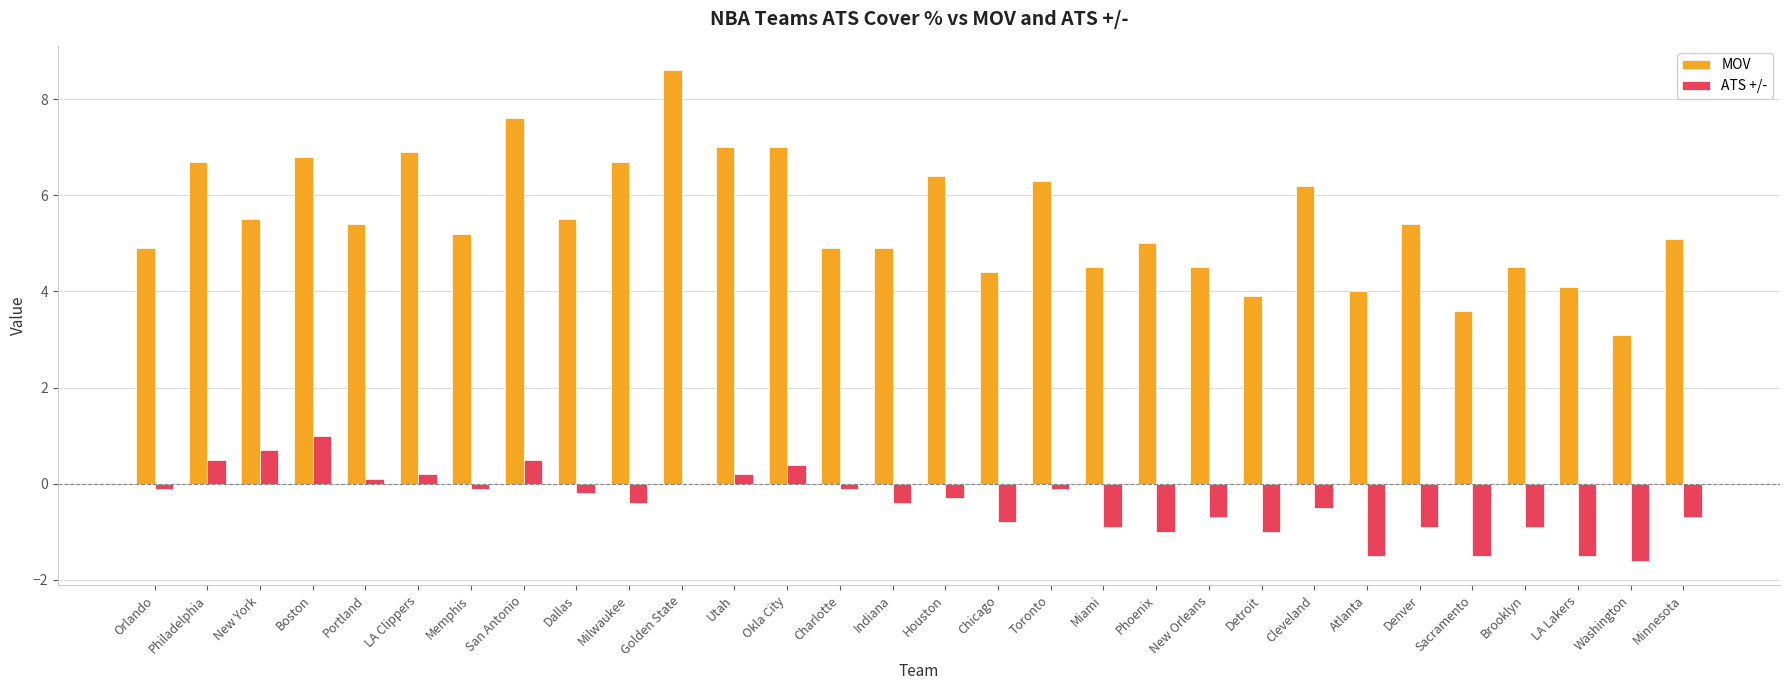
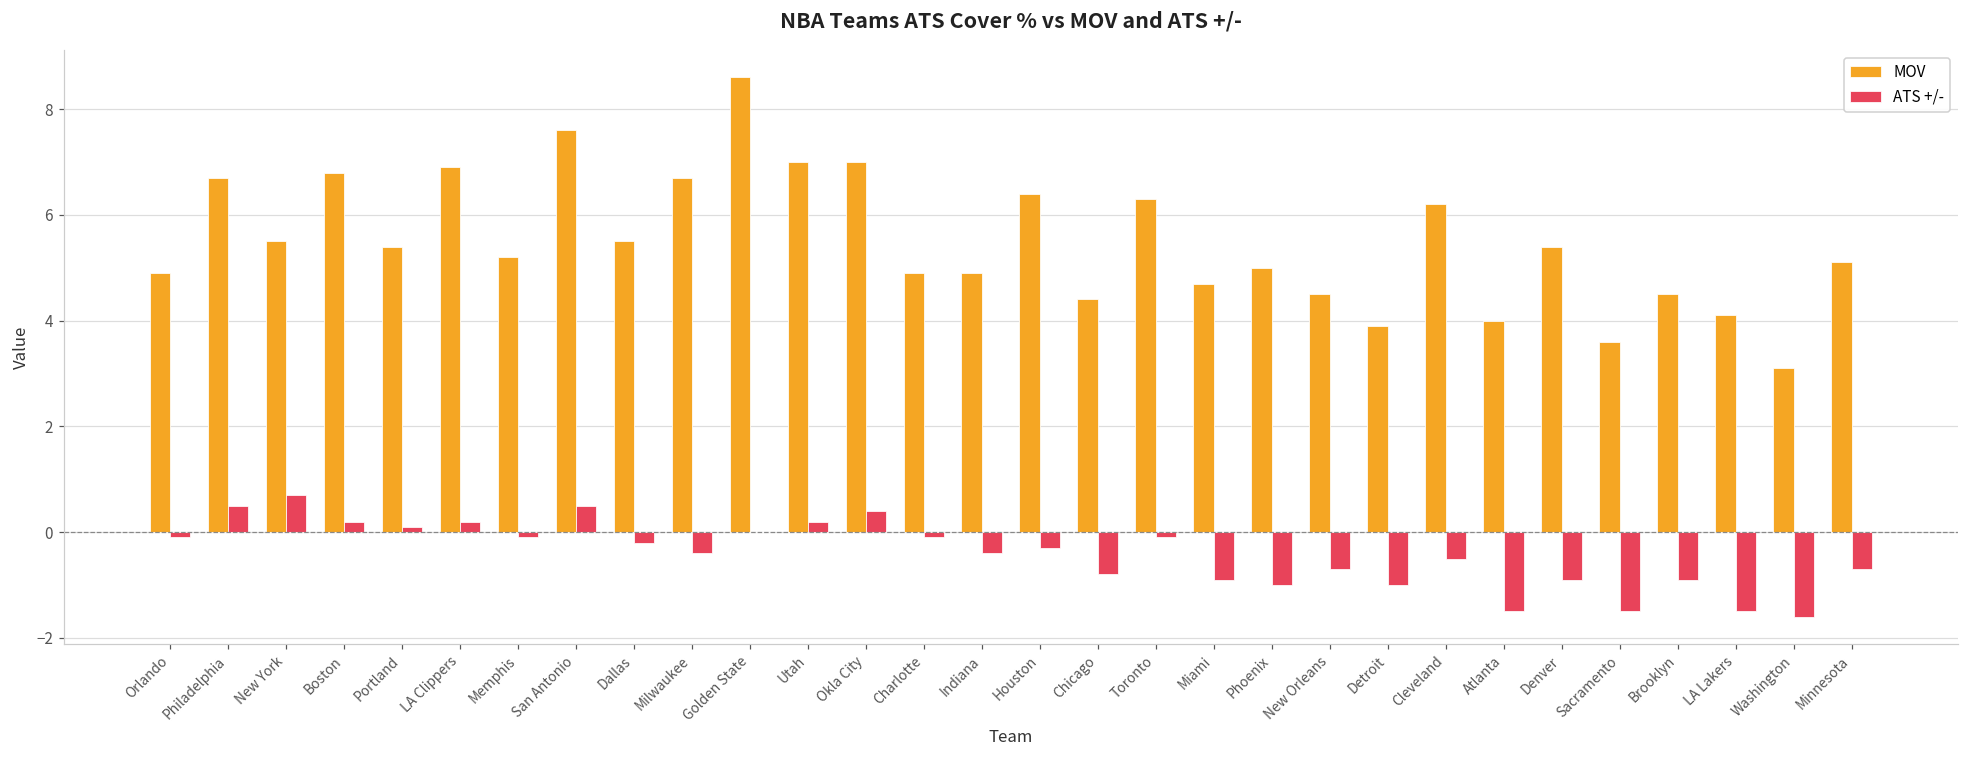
ATS +/-, Boston: 1.0 -> 0.2
MOV, Miami: 4.5 -> 4.7
